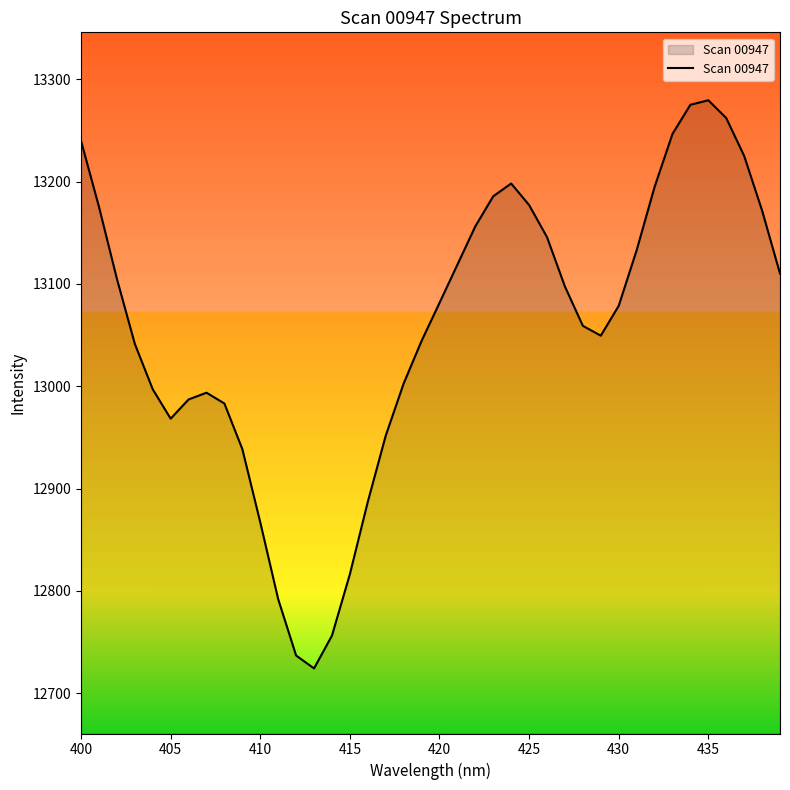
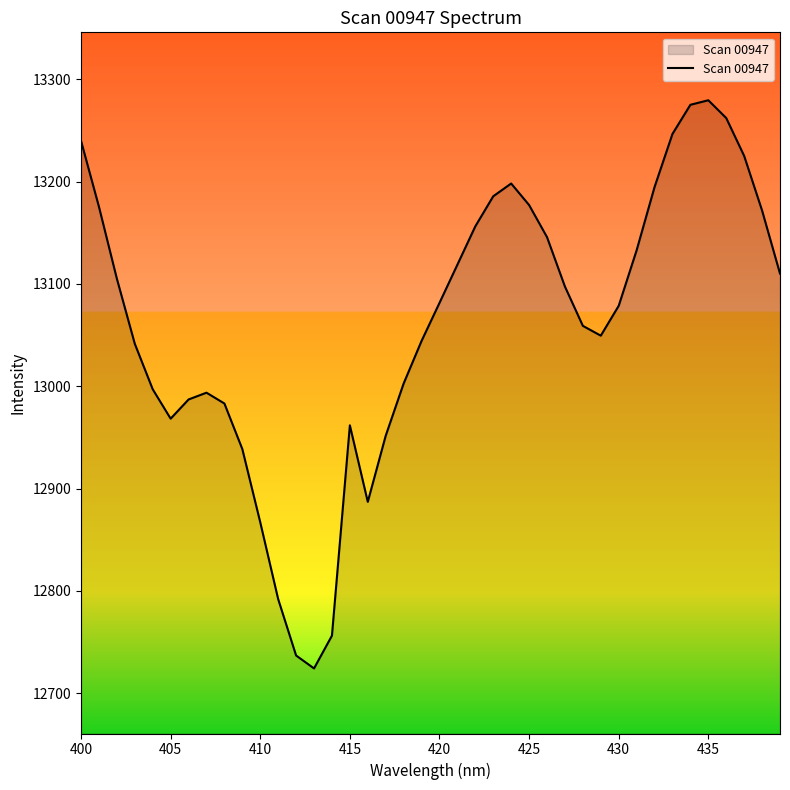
415: 12816 -> 12962
